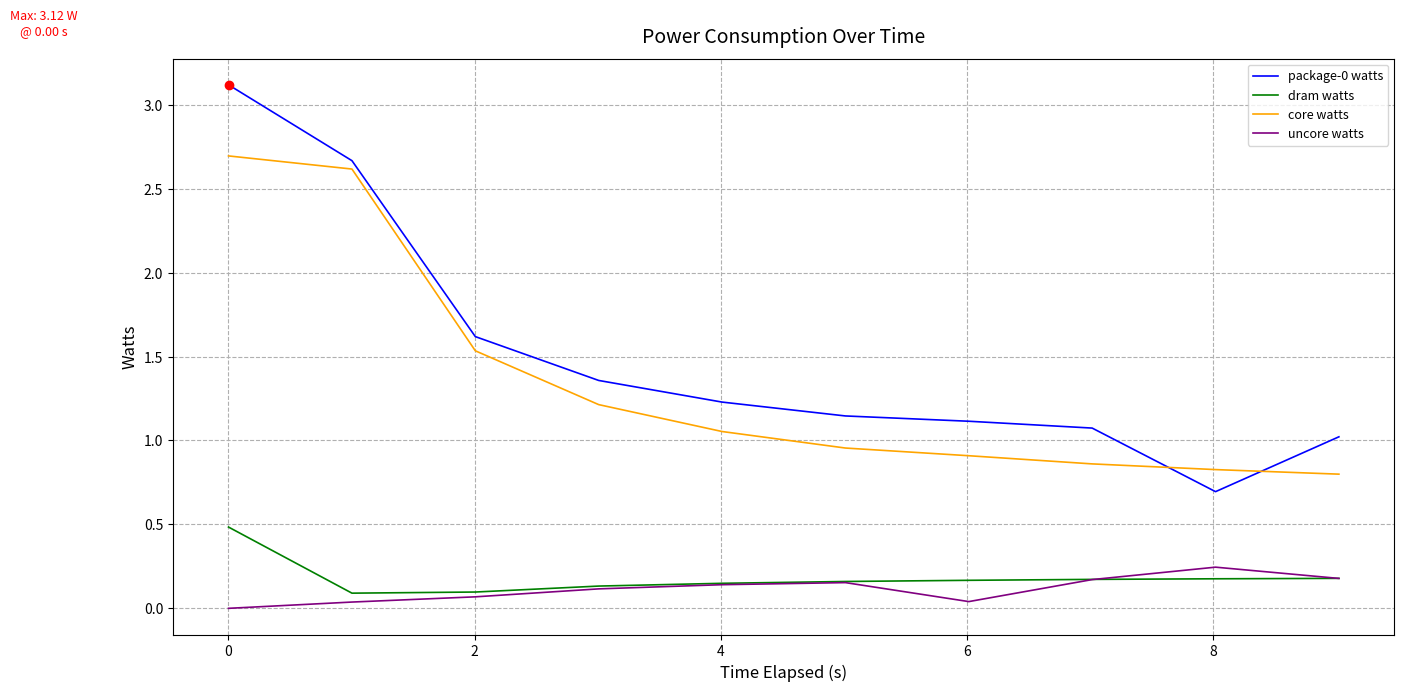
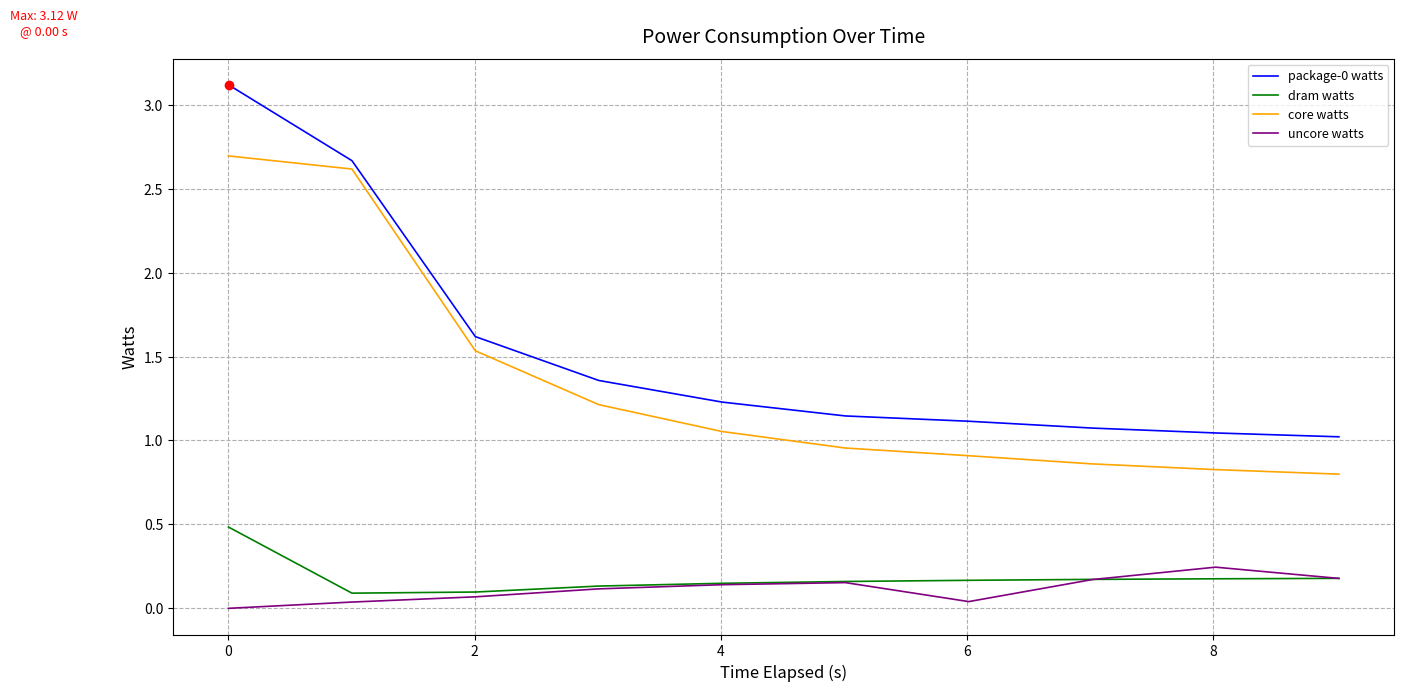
package-0 watts, 8: 0.69 -> 1.04
